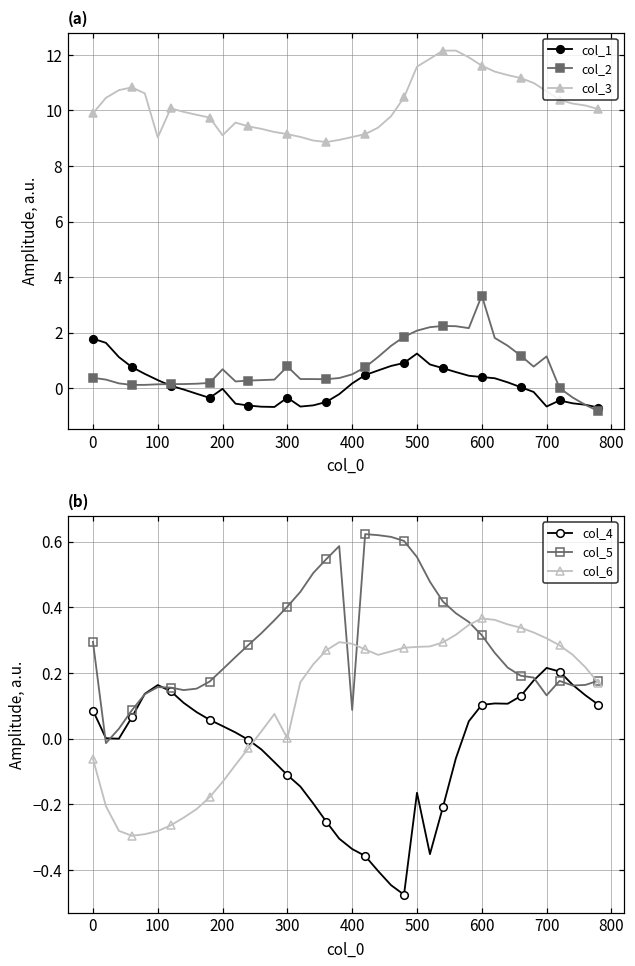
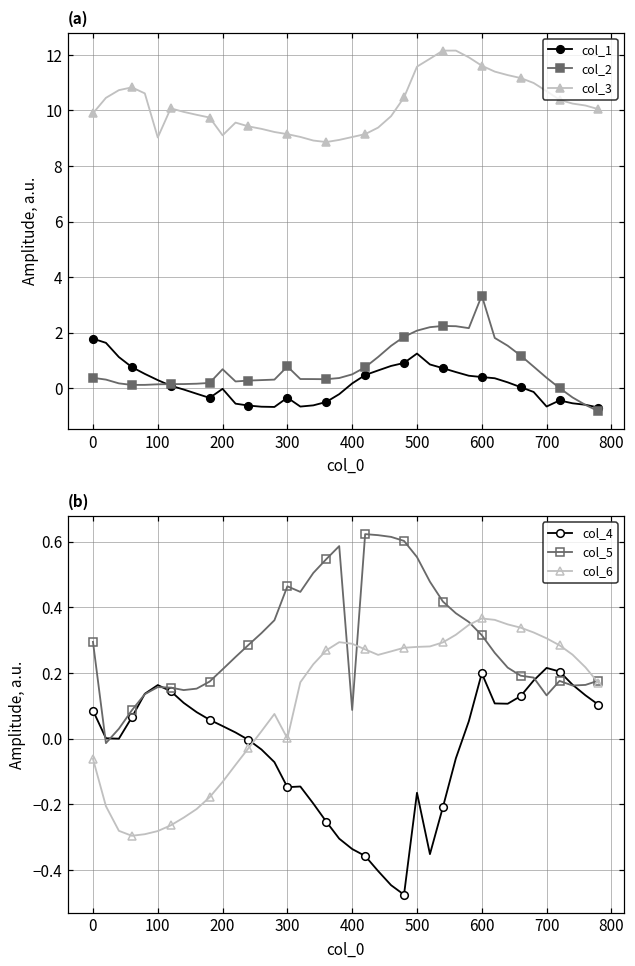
(a), col_2, 700: 1.2 -> 0.4
(b), col_4, 300: -0.11 -> -0.15
(b), col_5, 300: 0.40 -> 0.46
(b), col_4, 600: 0.10 -> 0.20
